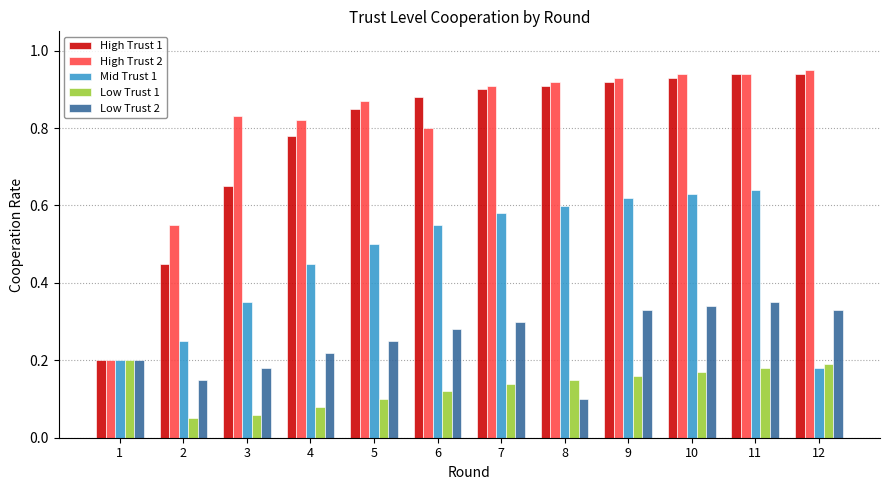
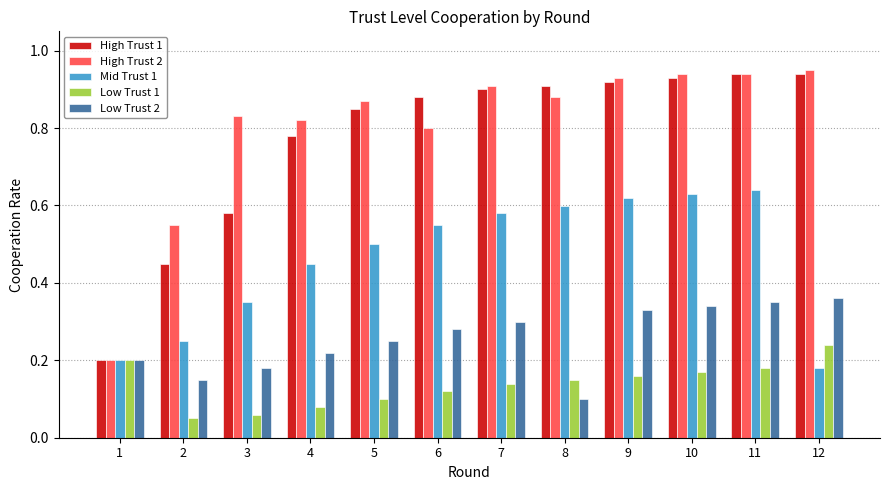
High Trust 1, 3: 0.65 -> 0.58
High Trust 2, 8: 0.92 -> 0.88
Low Trust 1, 12: 0.19 -> 0.24
Low Trust 2, 12: 0.33 -> 0.36
